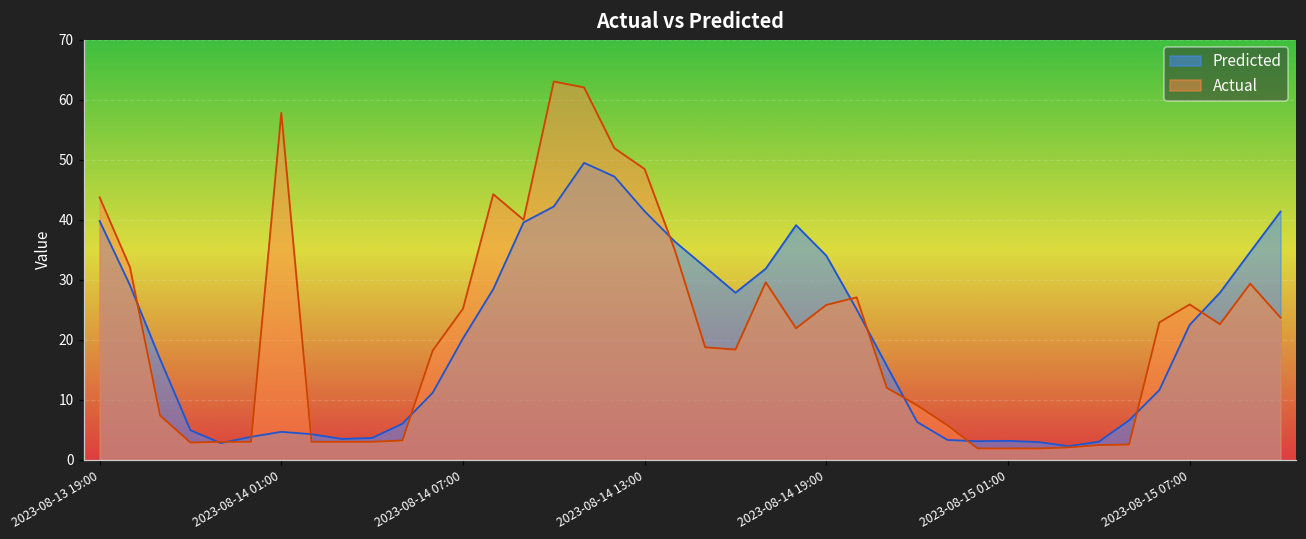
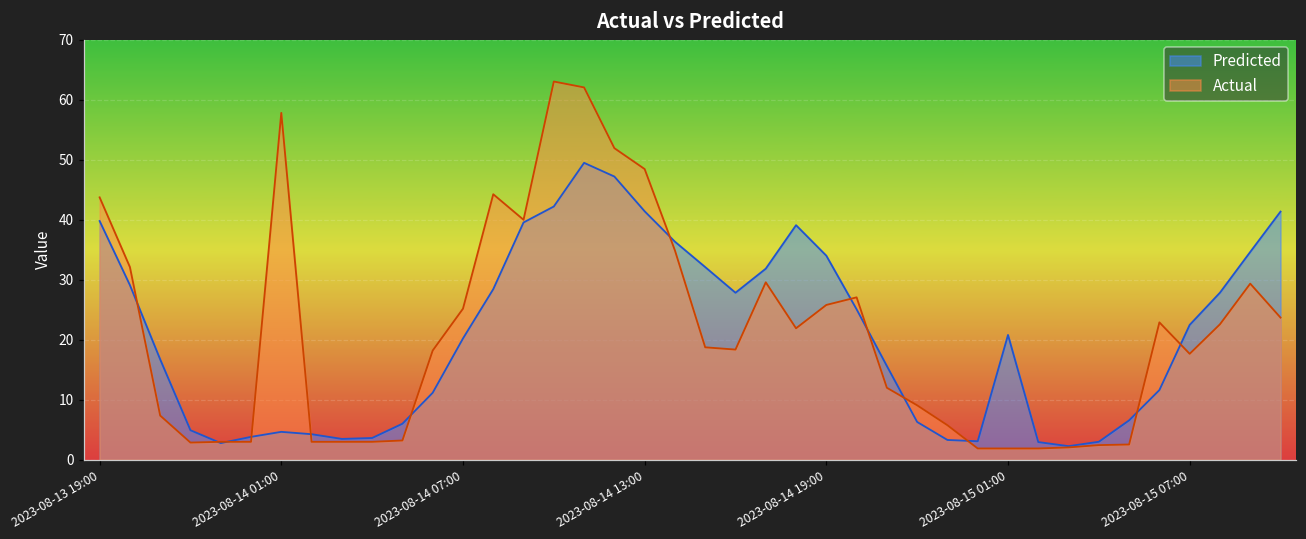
Predicted, 2023-08-15 01:00: 3 -> 21
Actual, 2023-08-15 07:00: 26 -> 18
